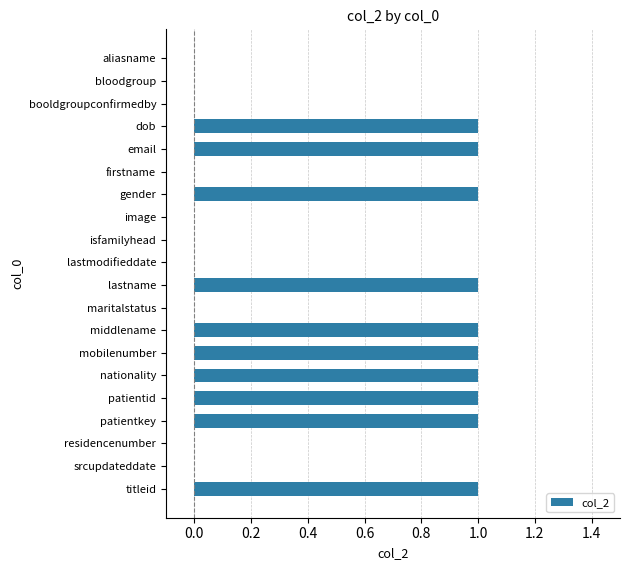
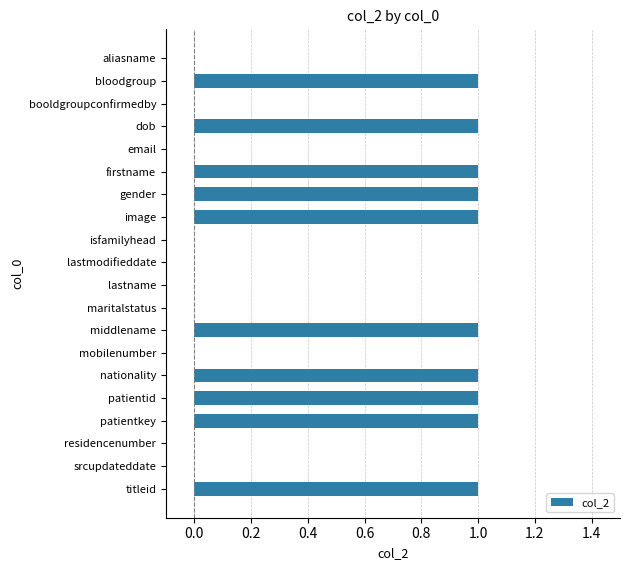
bloodgroup: 0 -> 1
email: 1 -> 0
firstname: 0 -> 1
image: 0 -> 1
lastname: 1 -> 0
mobilenumber: 1 -> 0
